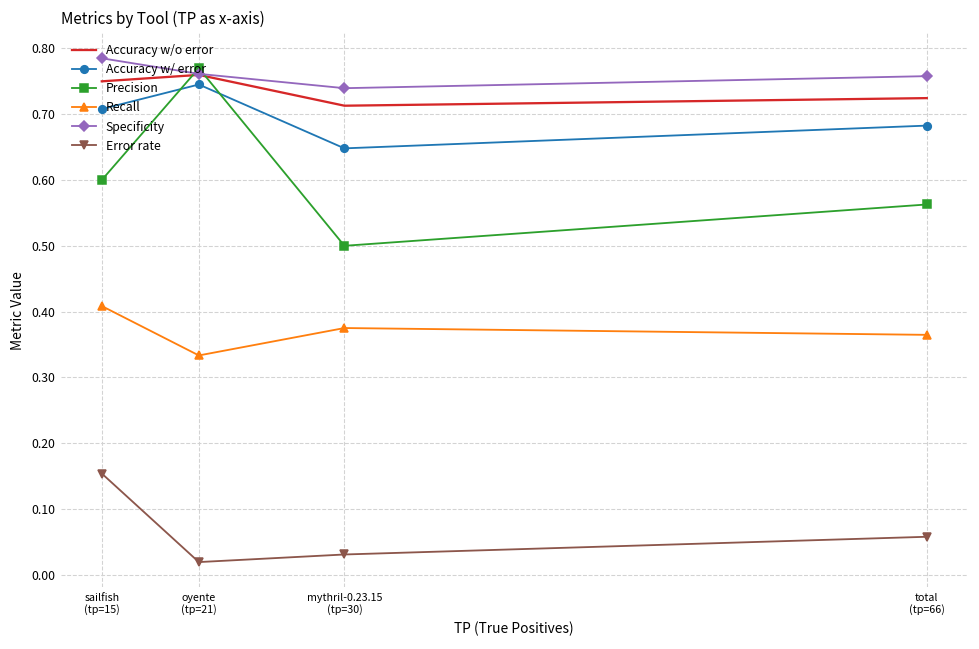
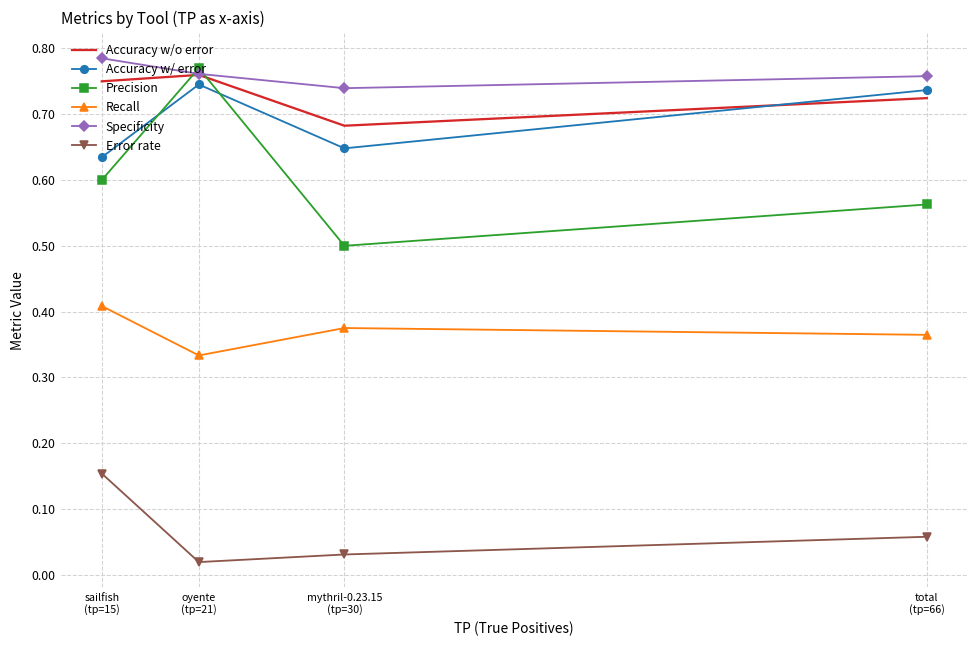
Accuracy w/ error, sailfish (tp=15): 0.71 -> 0.63
Accuracy w/o error, mythril-0.23.15 (tp=30): 0.71 -> 0.68
Accuracy w/ error, total (tp=66): 0.68 -> 0.74
